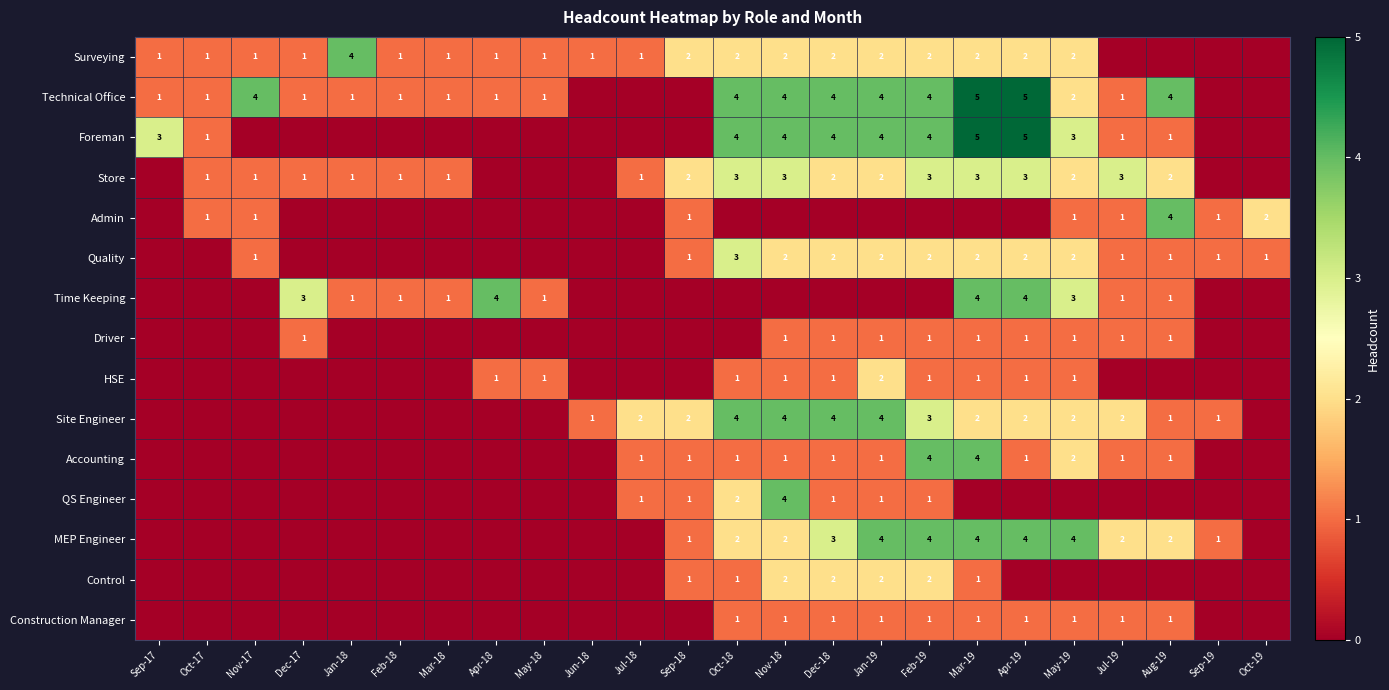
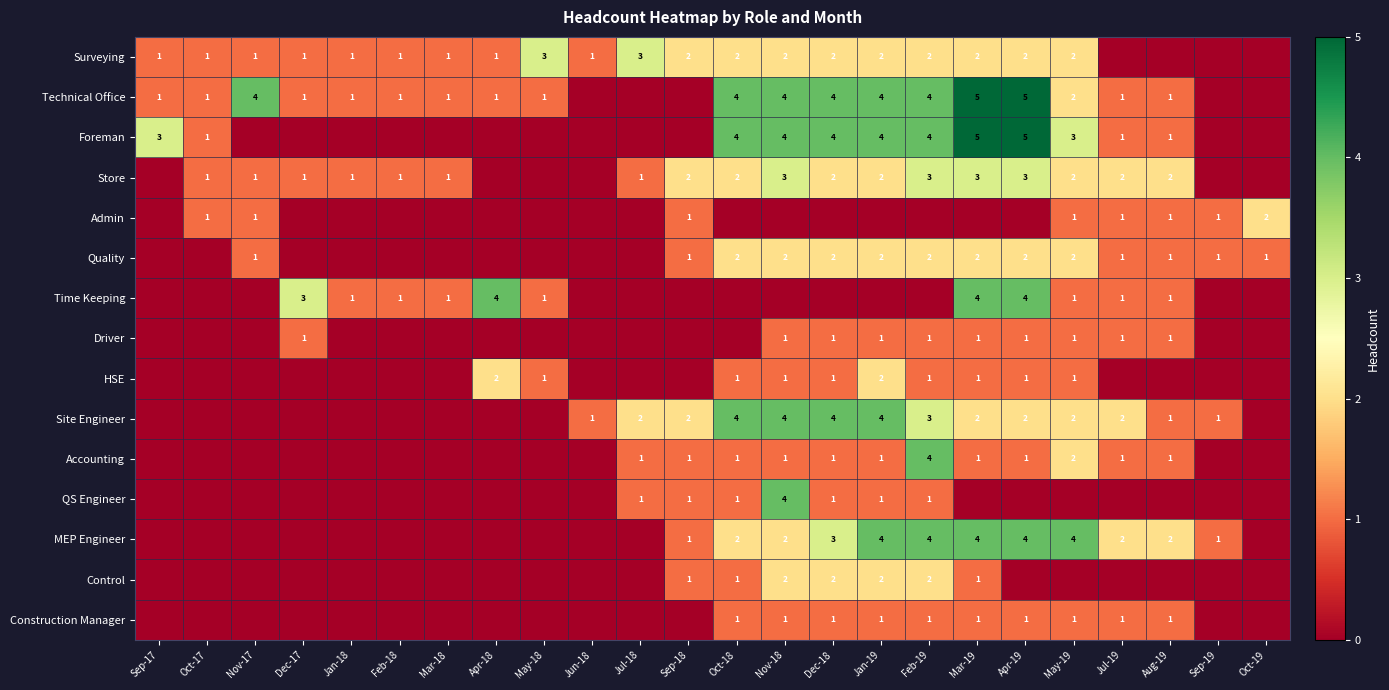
Surveying, Jan-18: 4 -> 1
Surveying, May-18: 1 -> 3
Surveying, Jul-18: 1 -> 3
Technical Office, Aug-19: 4 -> 1
Store, Oct-18: 3 -> 2
Store, Jul-19: 3 -> 2
Admin, Aug-19: 4 -> 1
Quality, Oct-18: 3 -> 2
Time Keeping, May-19: 3 -> 1
HSE, Apr-18: 1 -> 2
Accounting, Mar-19: 4 -> 1
QS Engineer, Oct-18: 2 -> 1
